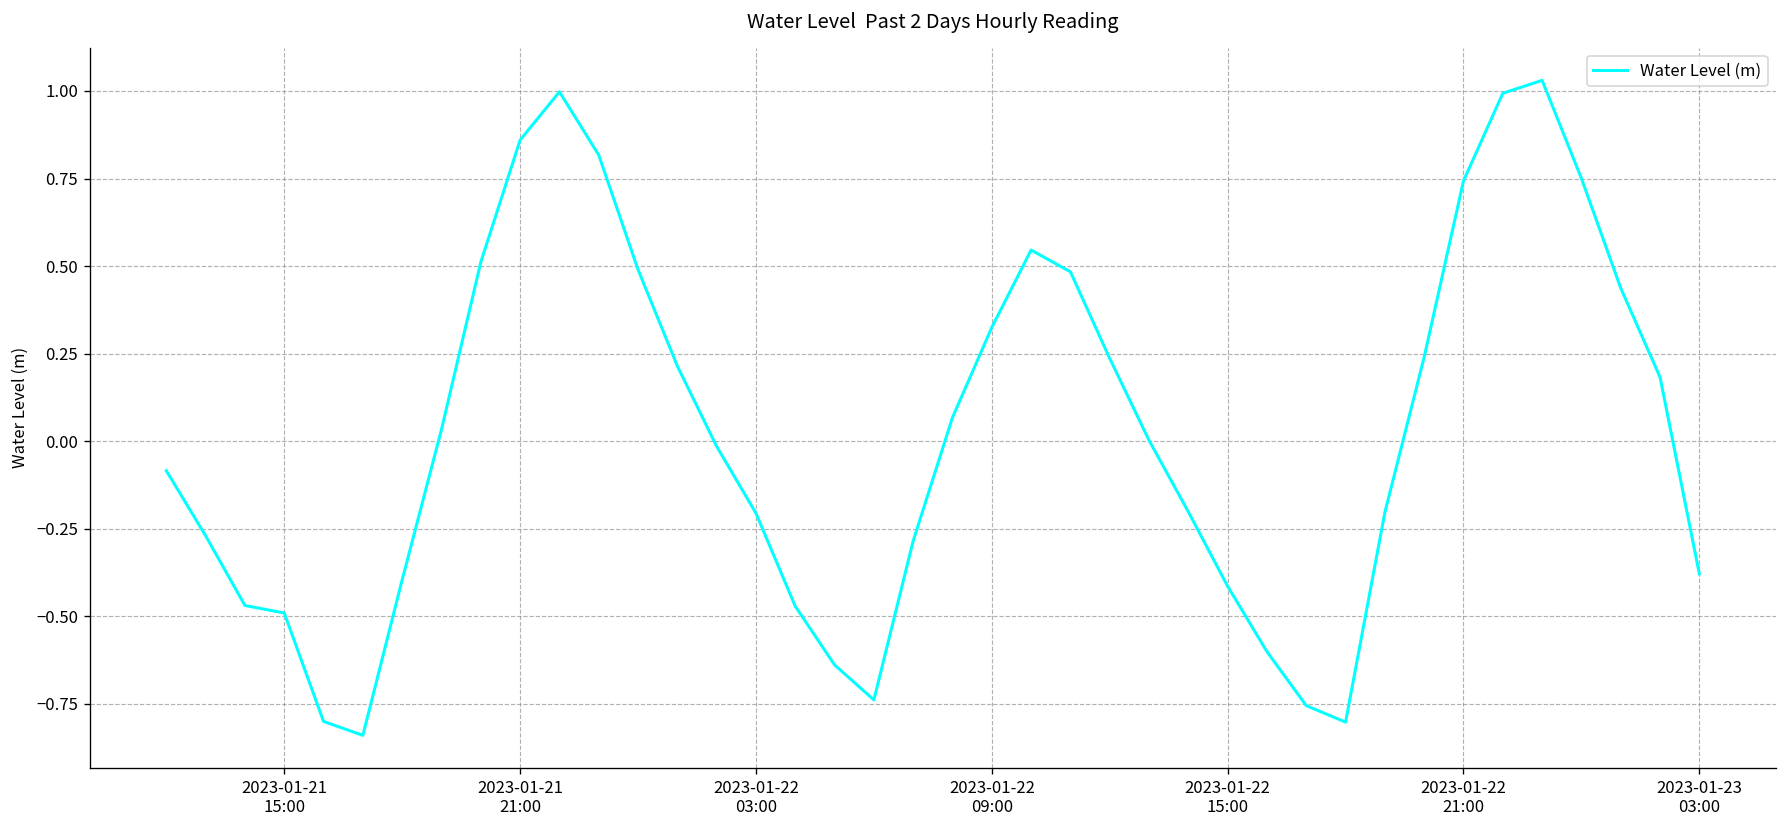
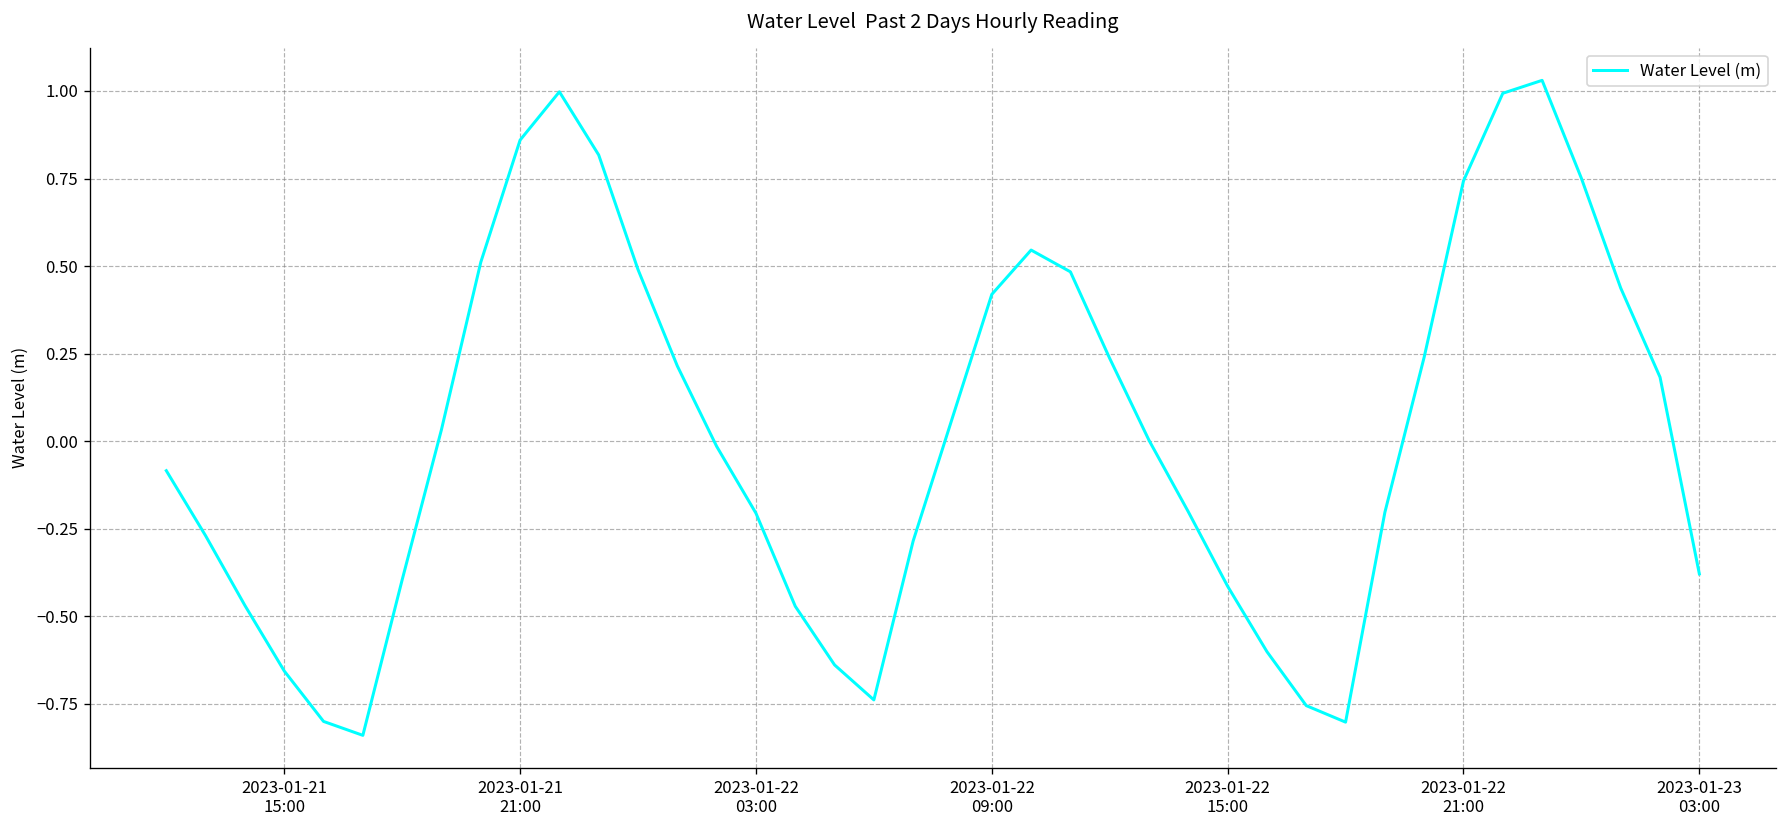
2023-01-21 15:00: -0.49 -> -0.66
2023-01-22 09:00: 0.32 -> 0.42
